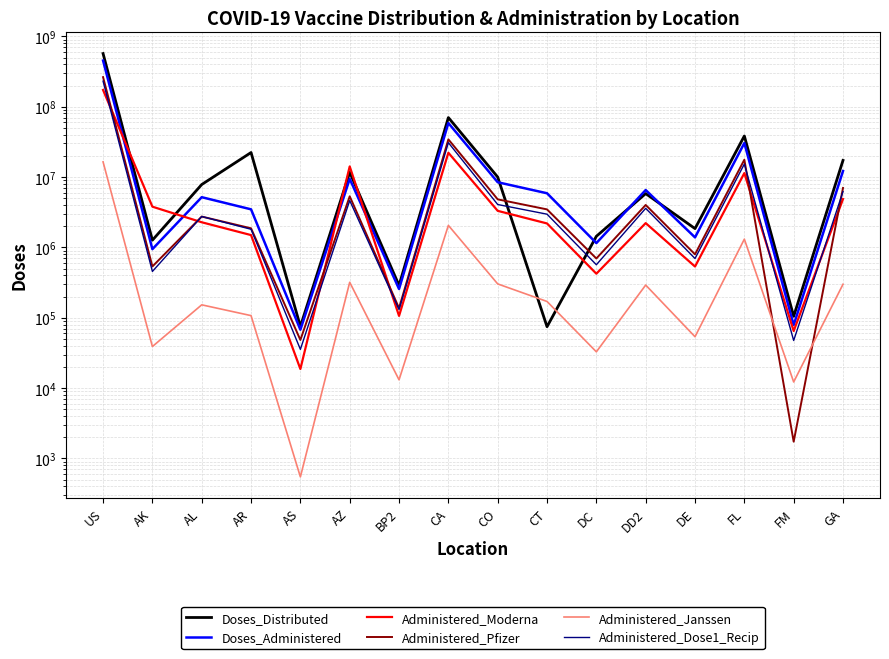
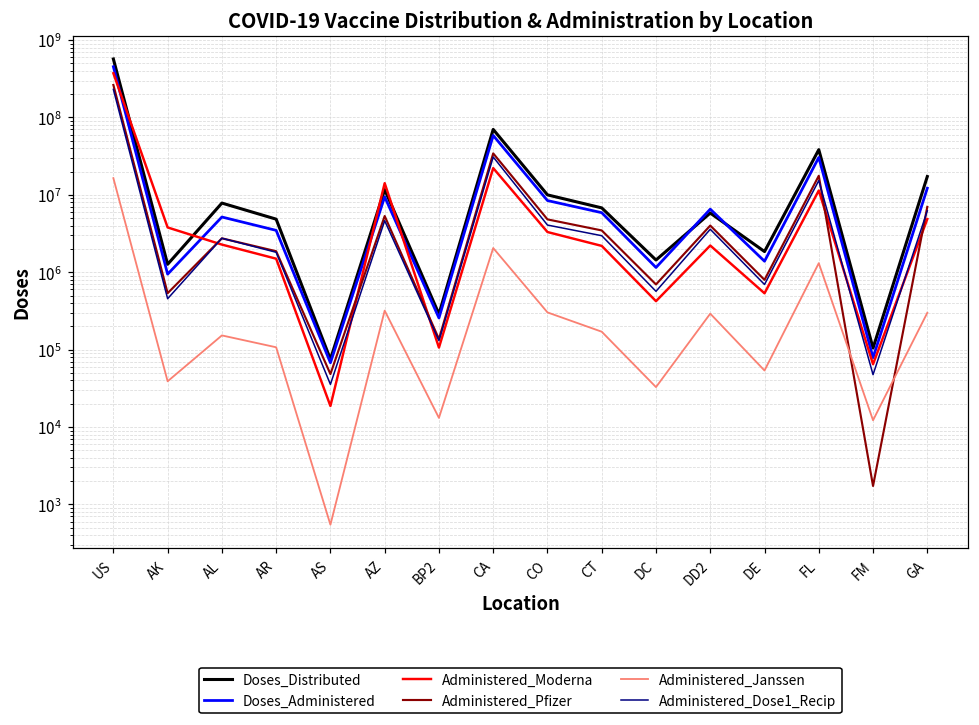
Administered_Moderna, US: 170000000 -> 400000000
Doses_Distributed, AR: 22000000 -> 5000000
Doses_Distributed, CT: 70000 -> 7000000
